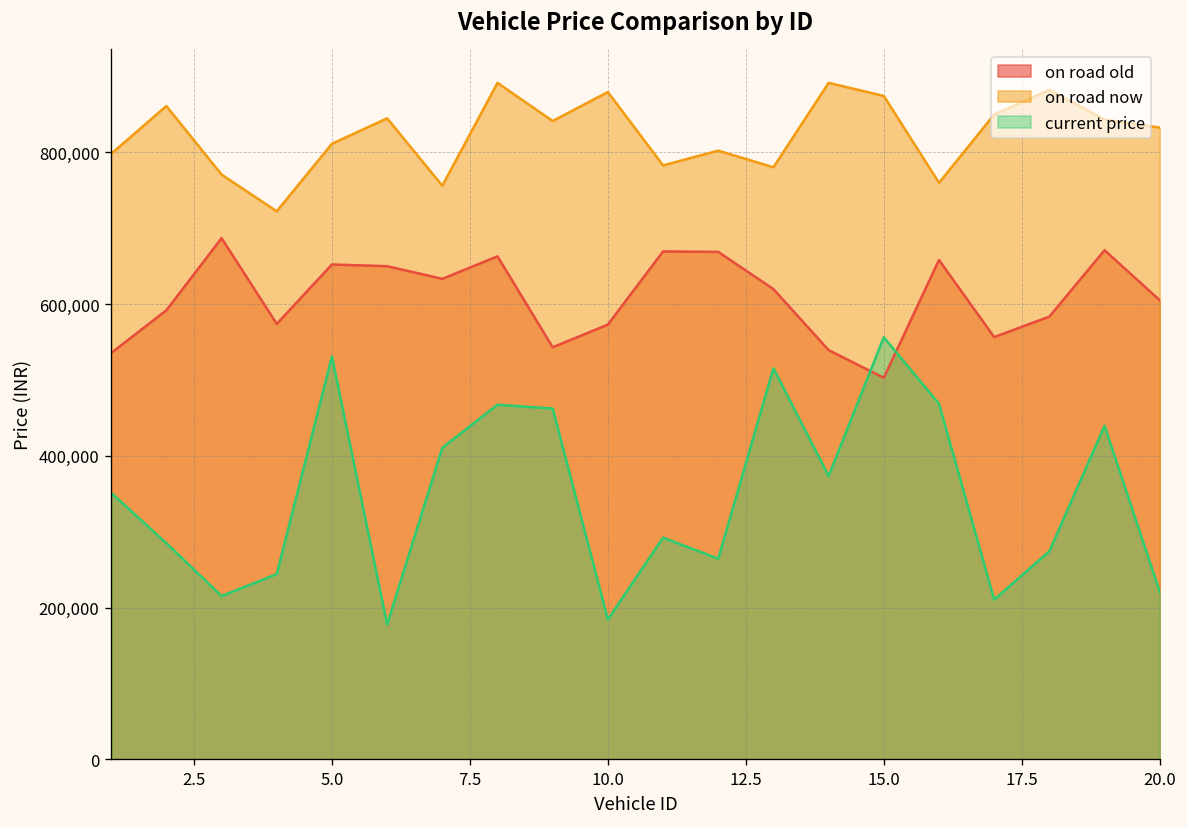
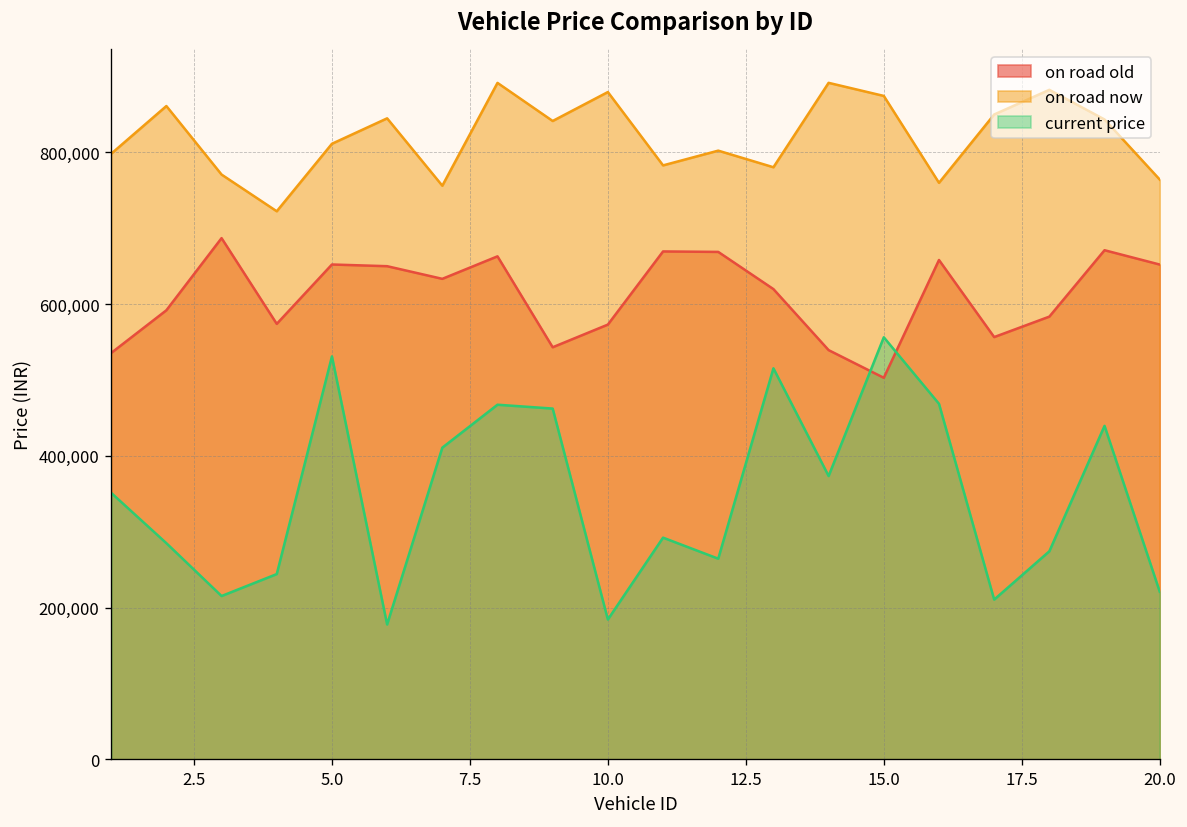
on road old, 20.0: 610,000 -> 650,000
on road now, 20.0: 830,000 -> 760,000
